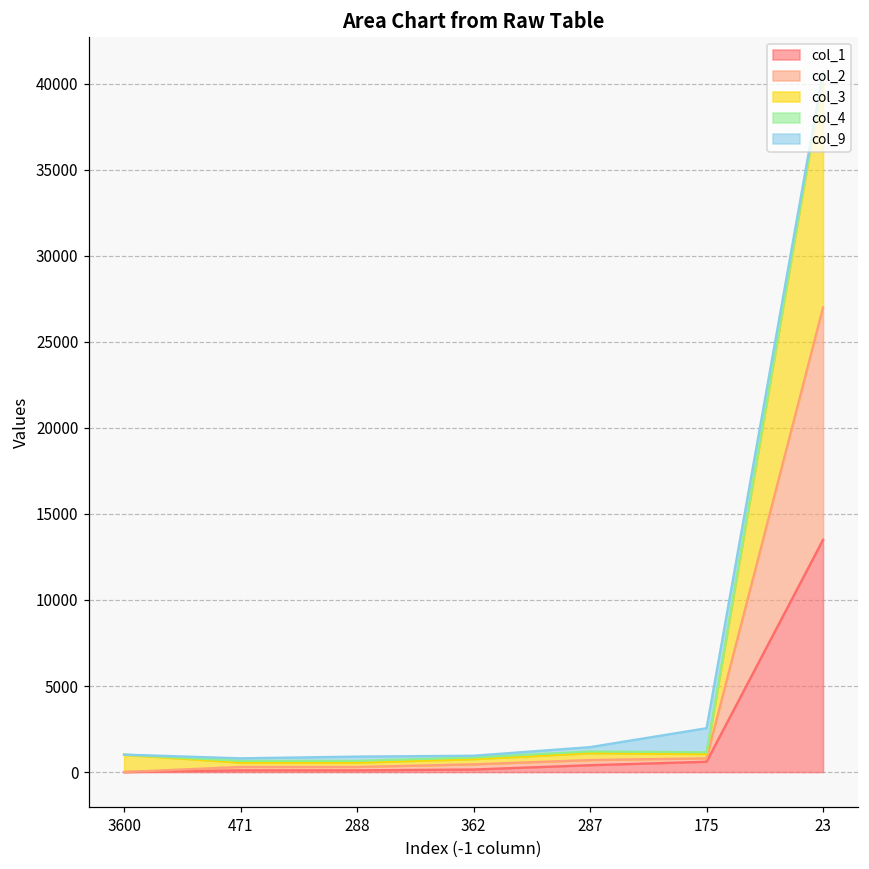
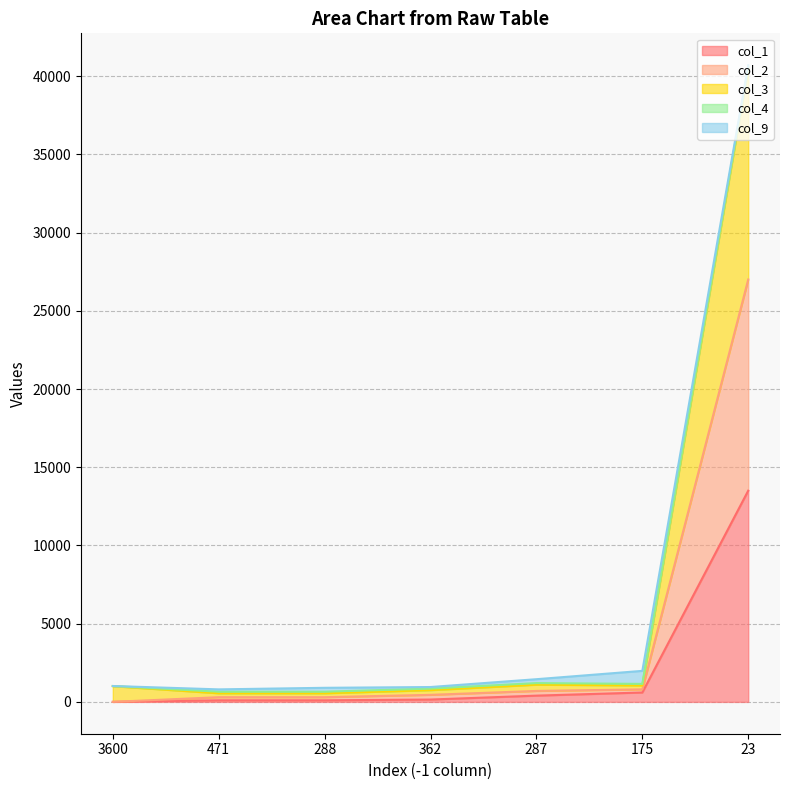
col_9, 175: 1400 -> 800
